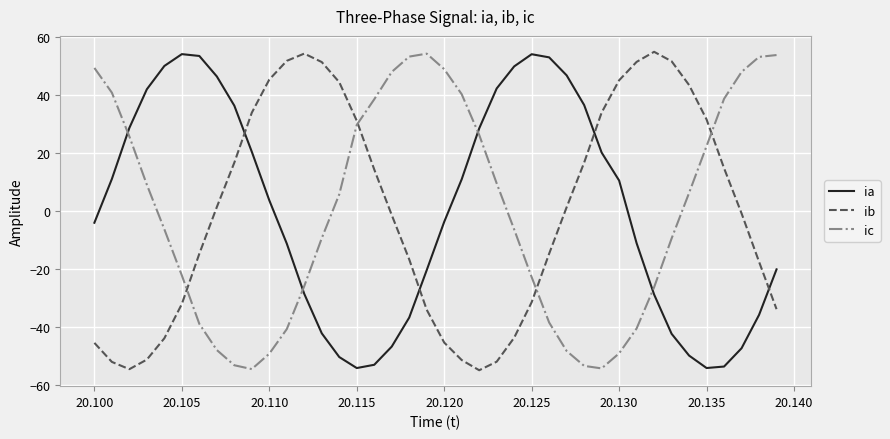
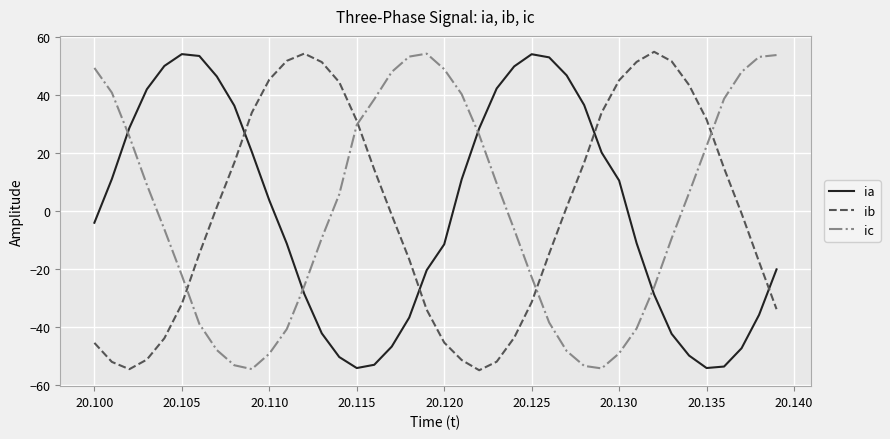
ia, 20.120: -4 -> -11
